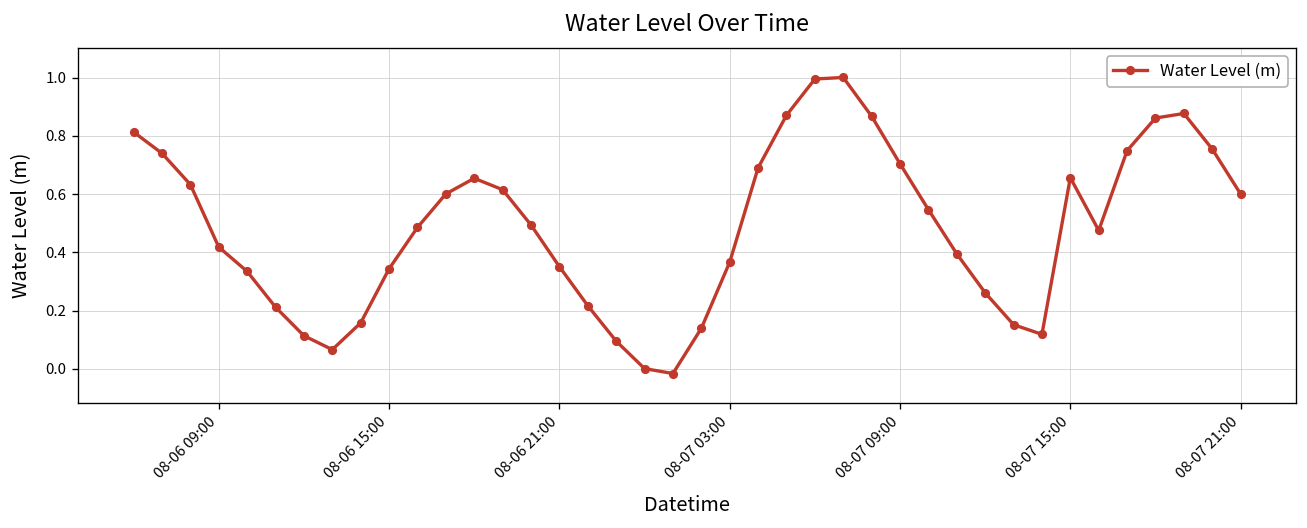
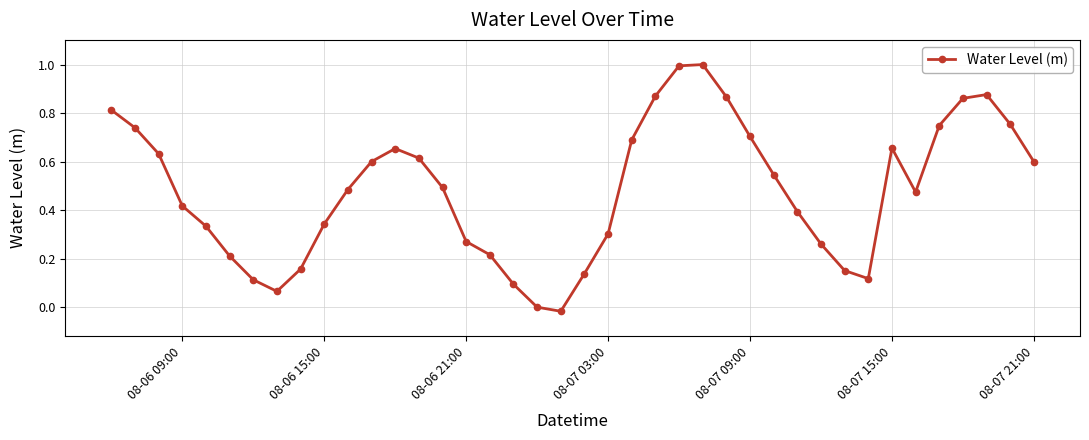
08-06 21:00: 0.35 -> 0.27
08-07 03:00: 0.37 -> 0.30
